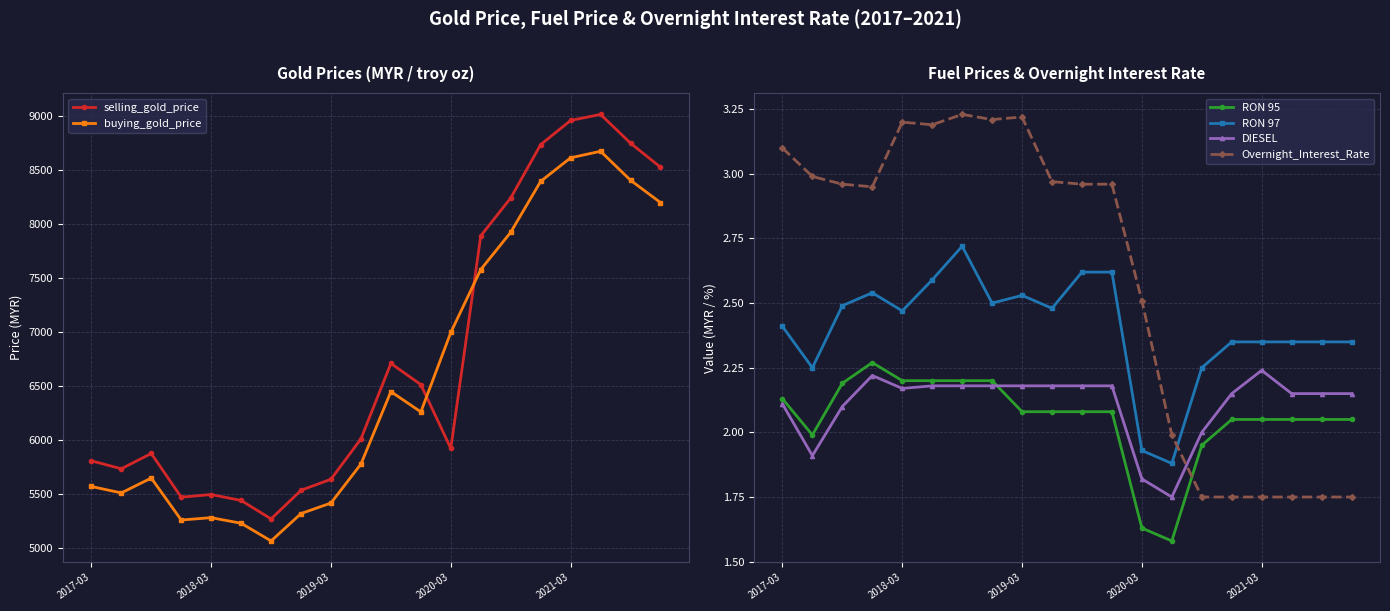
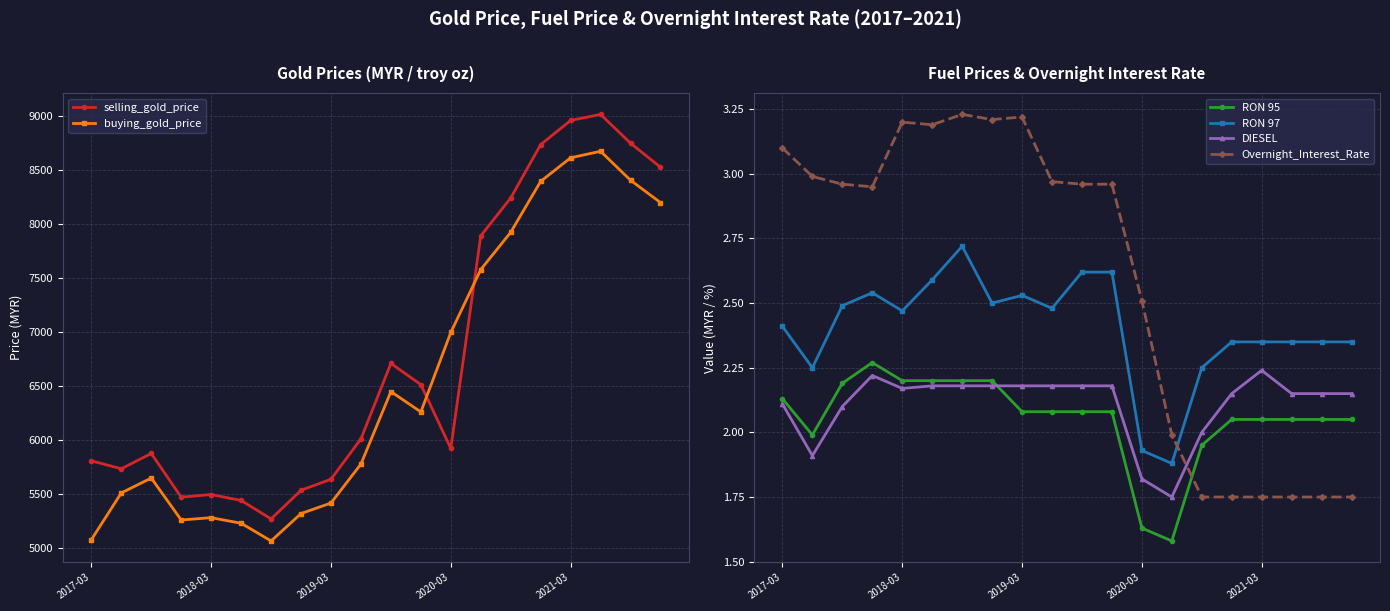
Gold Prices (MYR / troy oz), buying_gold_price, 2017-03: 5570 -> 5070
